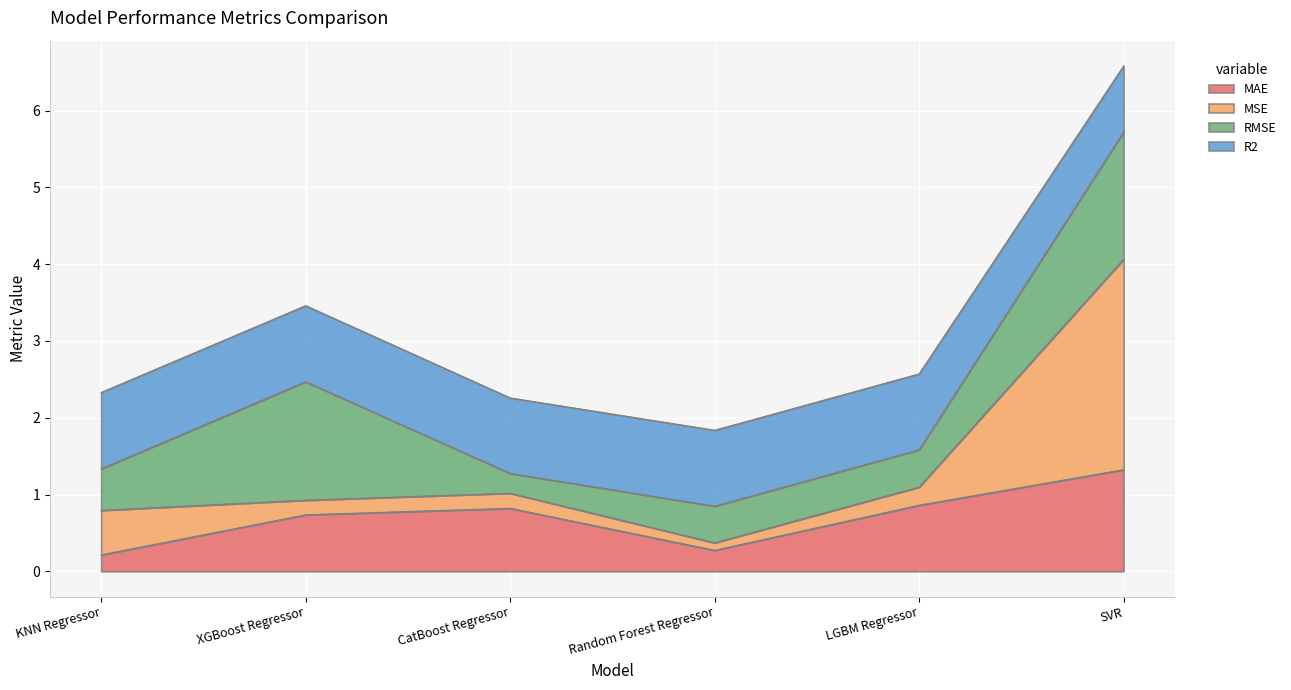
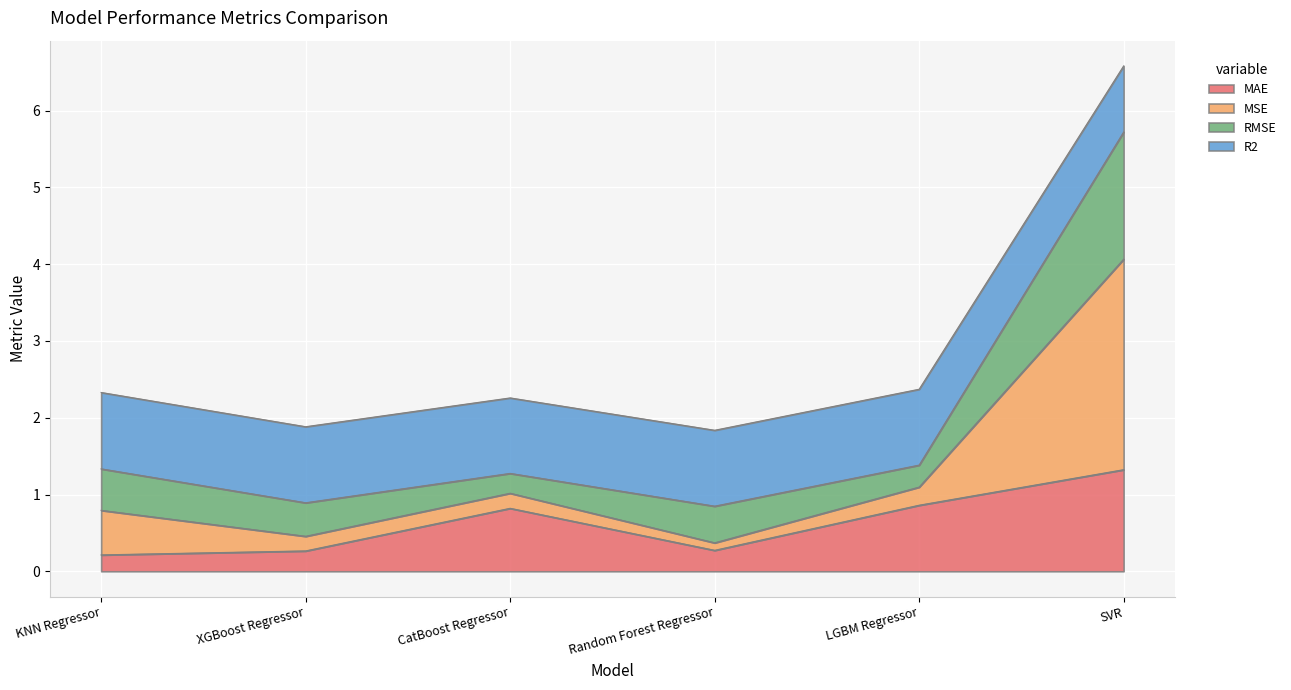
MAE, XGBoost Regressor: 0.7 -> 0.3
RMSE, XGBoost Regressor: 1.5 -> 0.4
RMSE, LGBM Regressor: 0.5 -> 0.3
